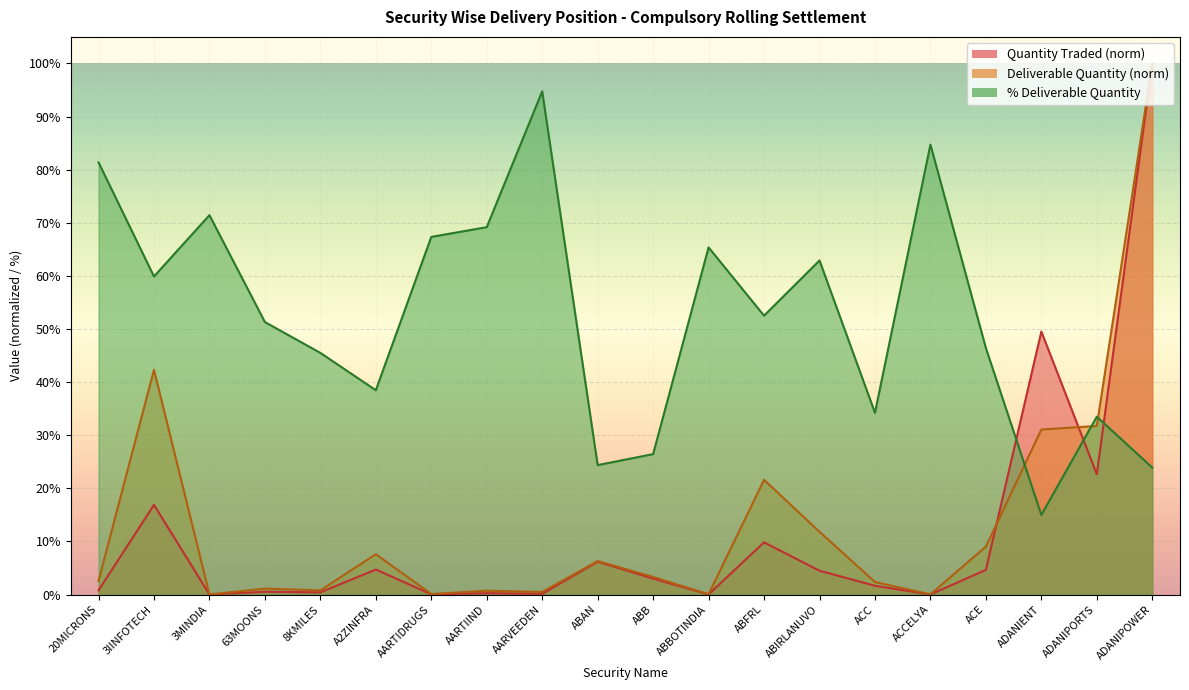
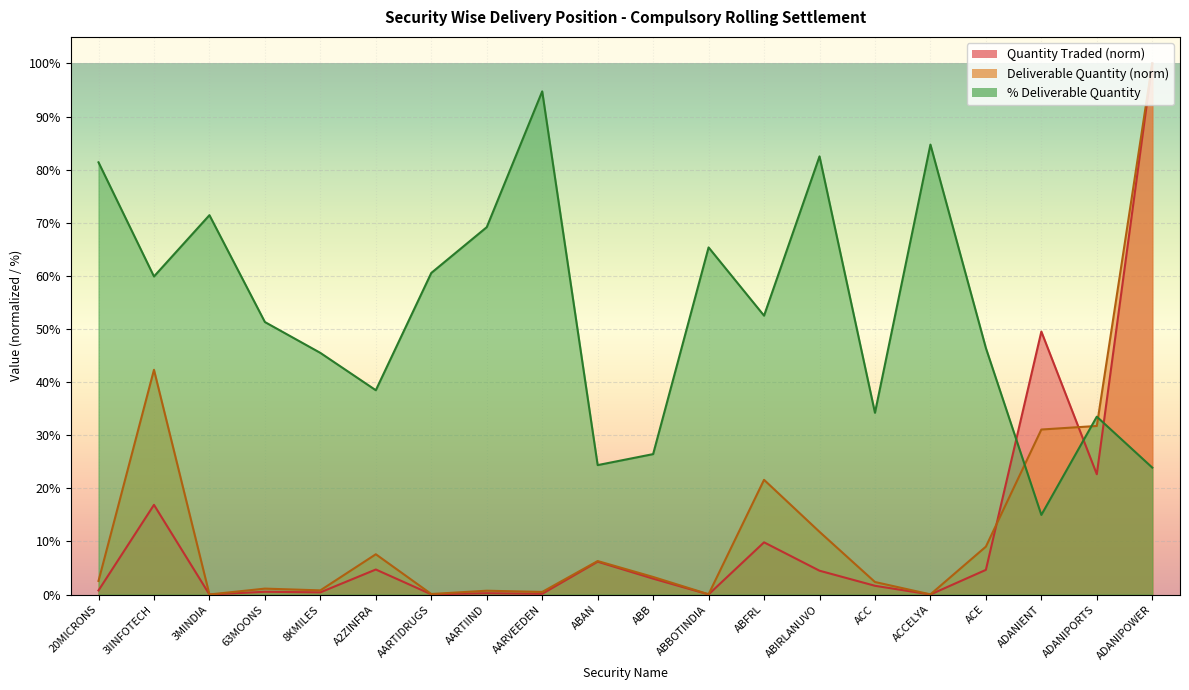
% Deliverable Quantity, AARTIDRUGS: 67% -> 61%
% Deliverable Quantity, ABIRLANUVO: 63% -> 83%
